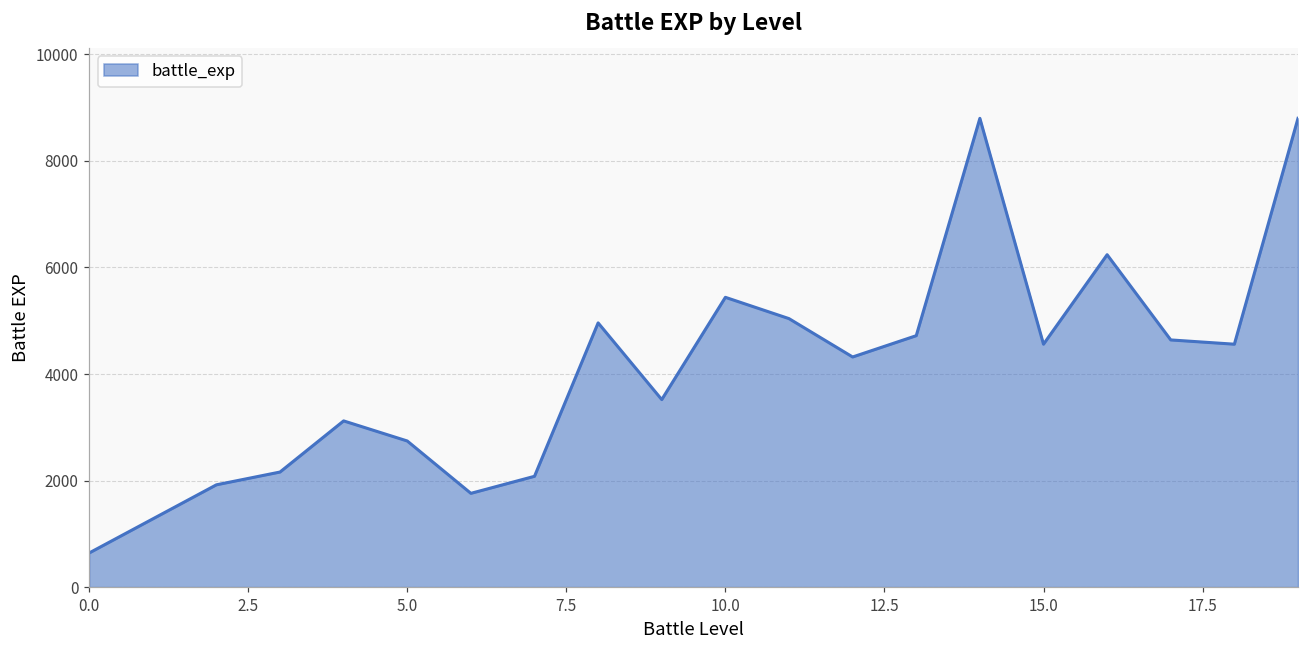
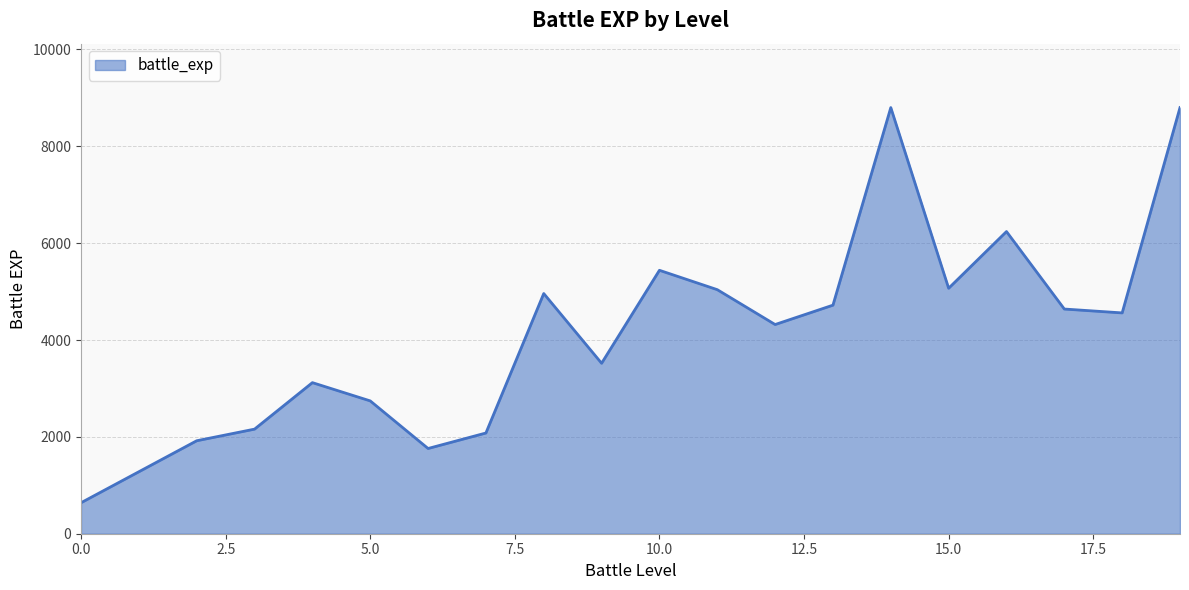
15.0: 4600 -> 5100
